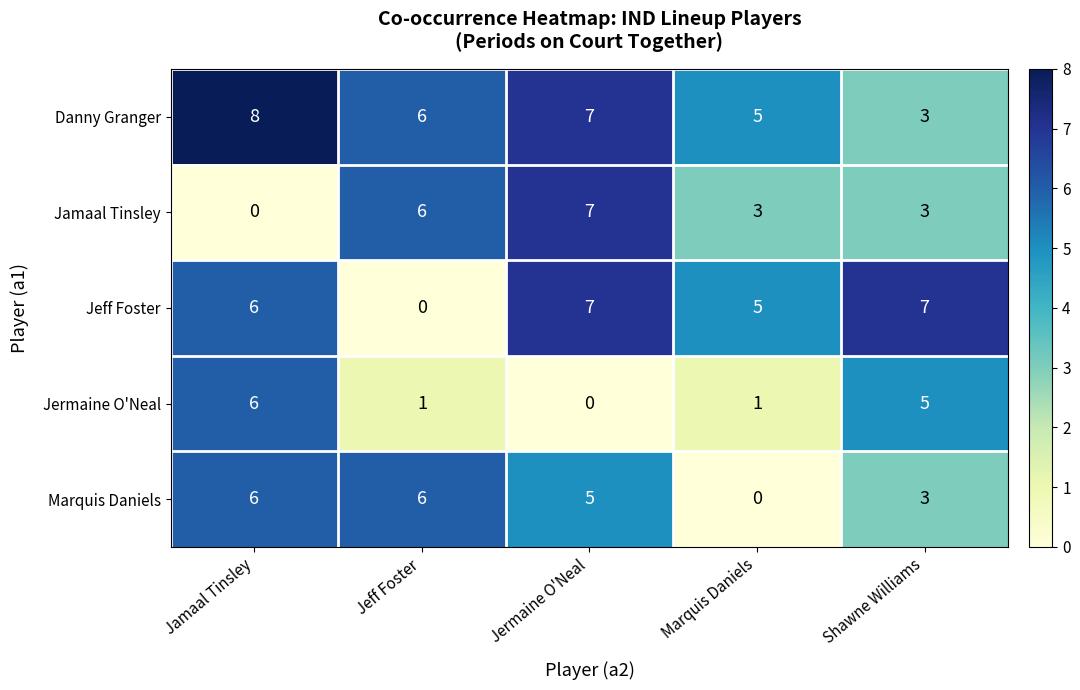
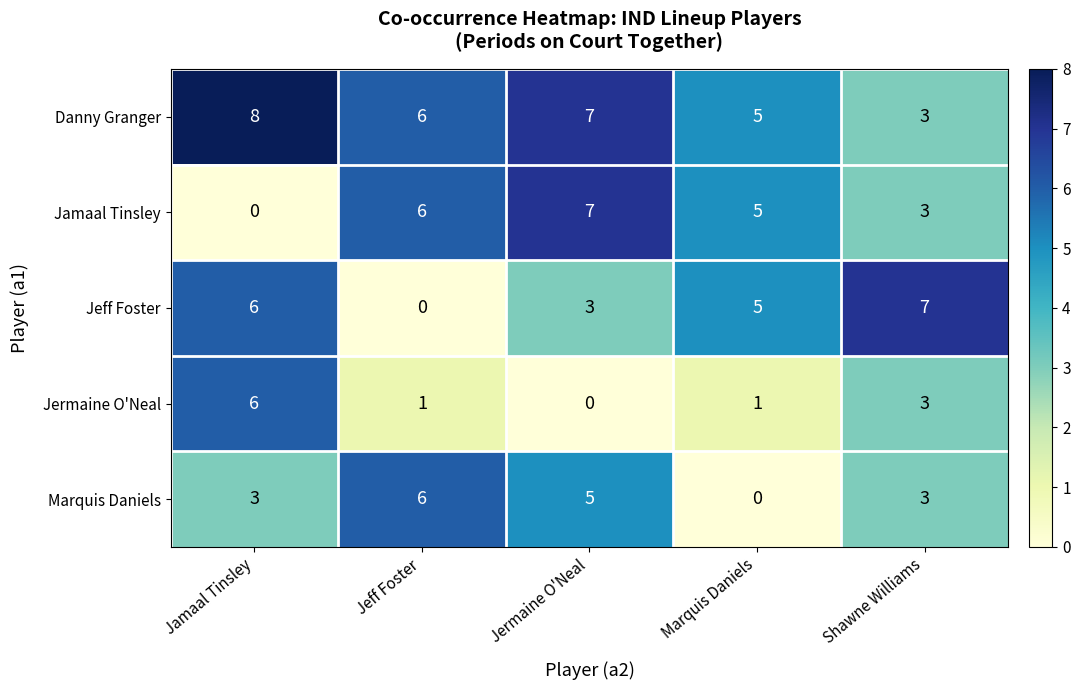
Jamaal Tinsley, Marquis Daniels: 3 -> 5
Jeff Foster, Jermaine O'Neal: 7 -> 3
Jermaine O'Neal, Shawne Williams: 5 -> 3
Marquis Daniels, Jamaal Tinsley: 6 -> 3
